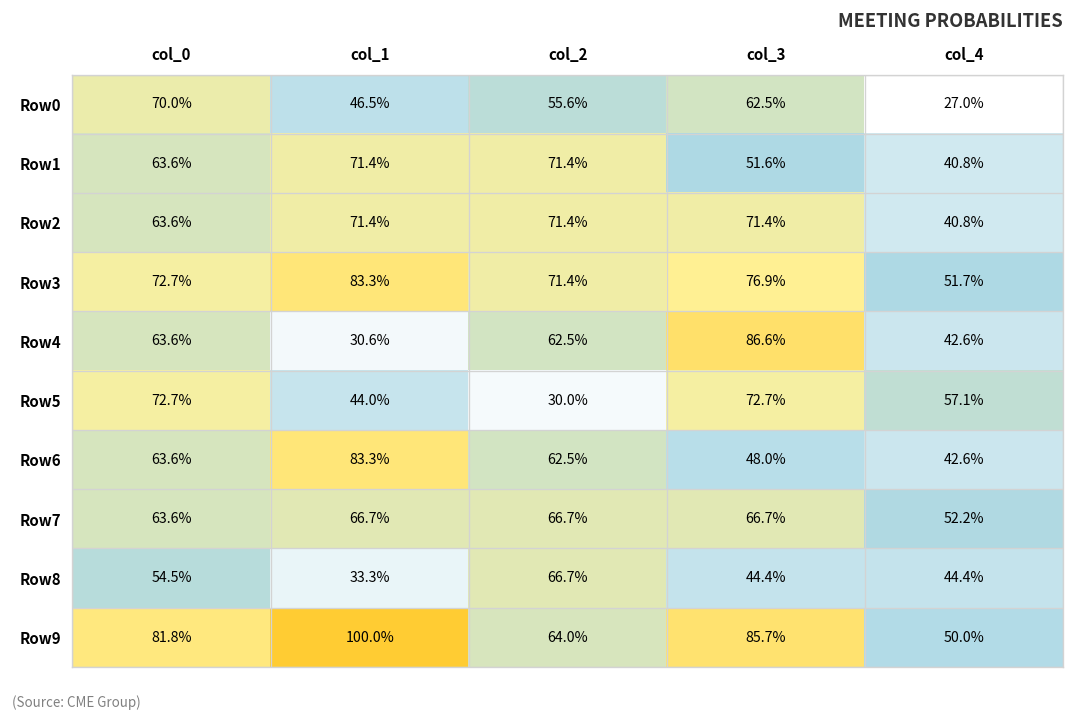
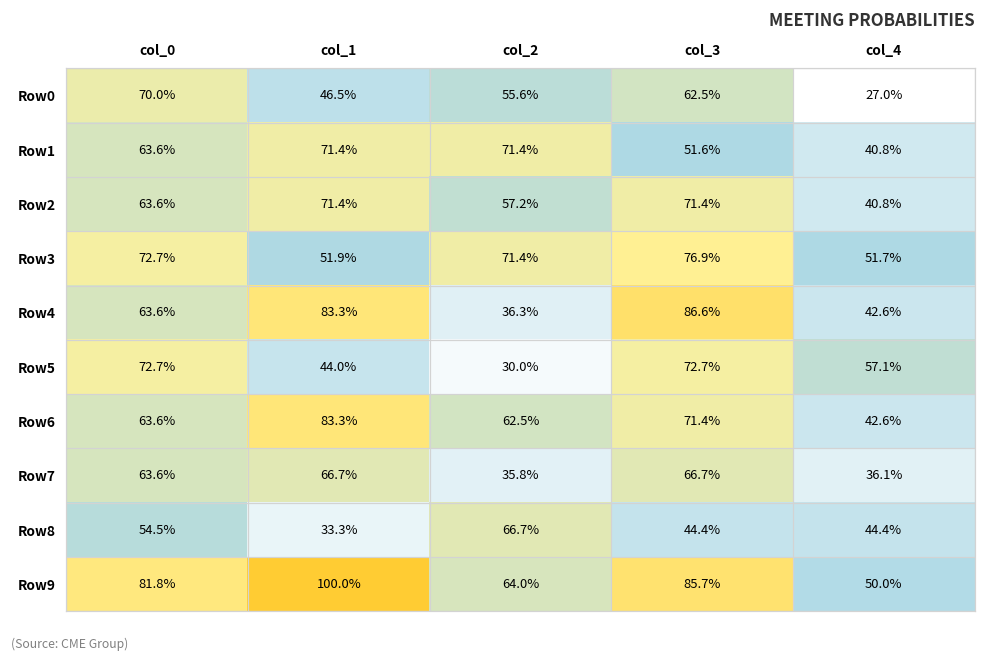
Row2, col_2: 71.4% -> 57.2%
Row3, col_1: 83.3% -> 51.9%
Row4, col_1: 30.6% -> 83.3%
Row4, col_2: 62.5% -> 36.3%
Row6, col_3: 48.0% -> 71.4%
Row7, col_2: 66.7% -> 35.8%
Row7, col_4: 52.2% -> 36.1%
